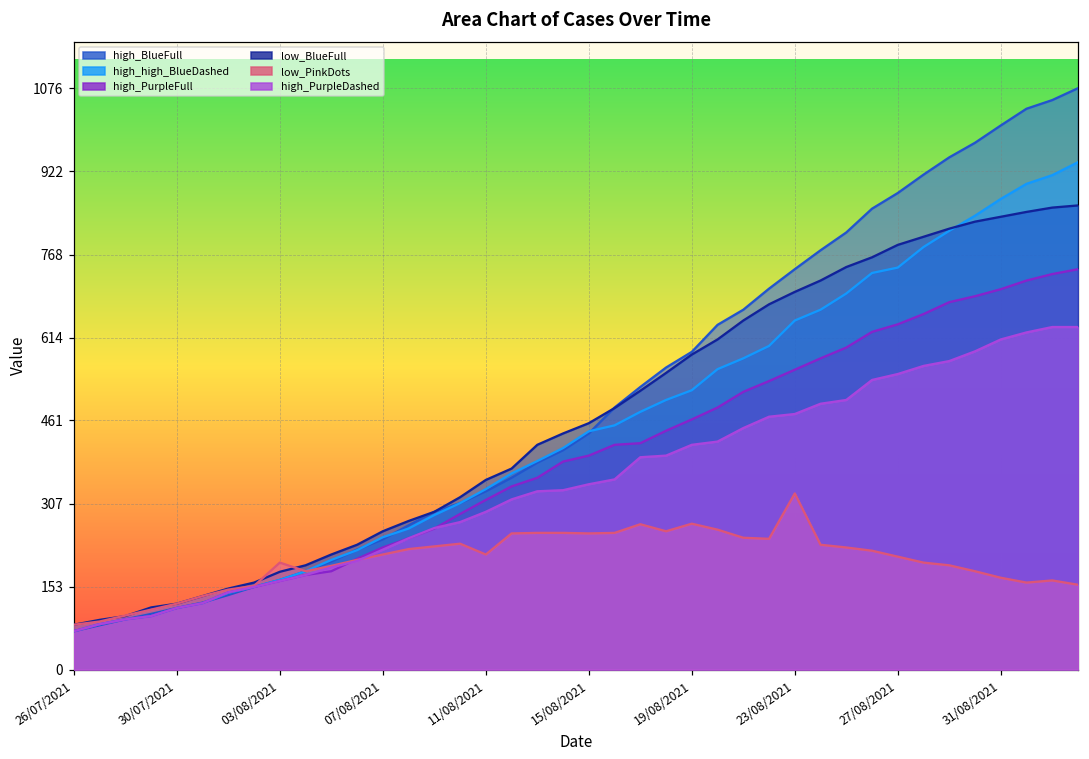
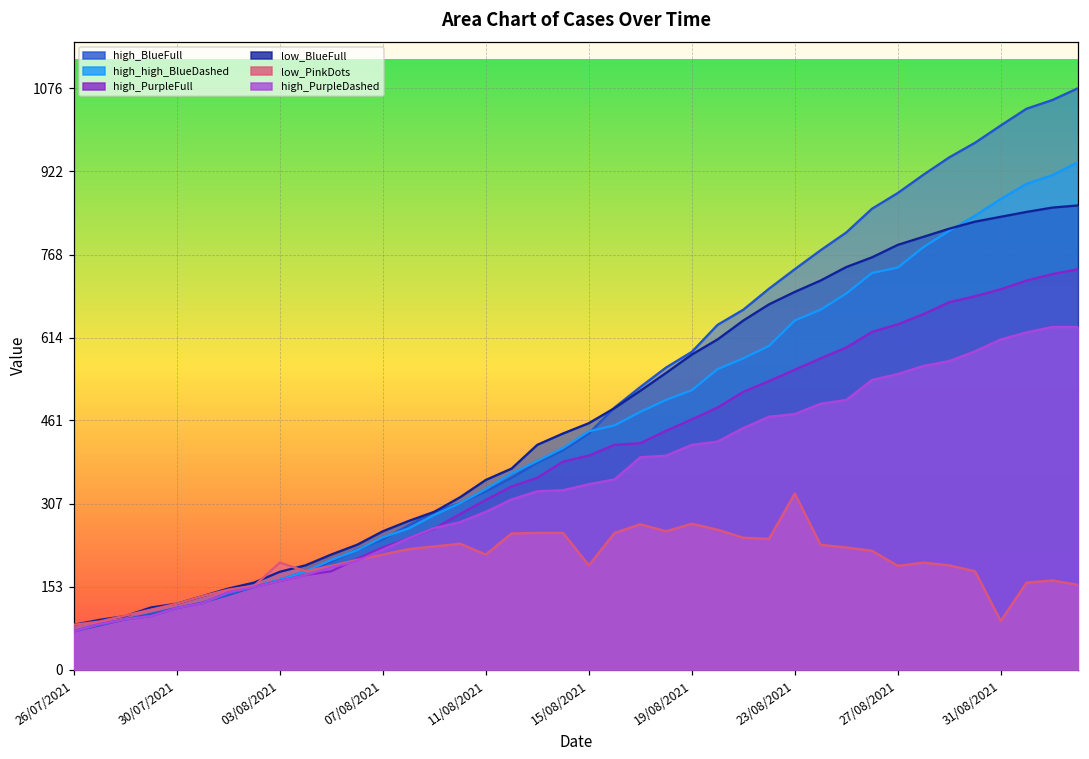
low_PinkDots, 15/08/2021: 250 -> 190
low_PinkDots, 27/08/2021: 210 -> 190
low_PinkDots, 31/08/2021: 170 -> 90
